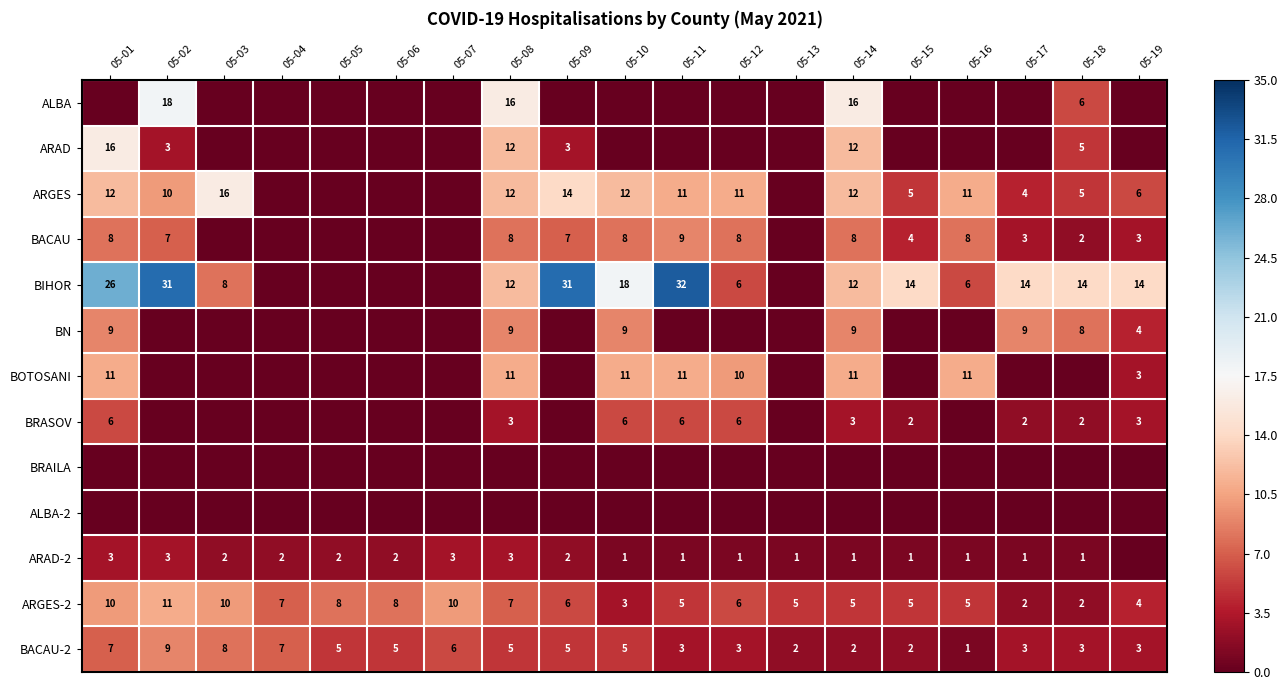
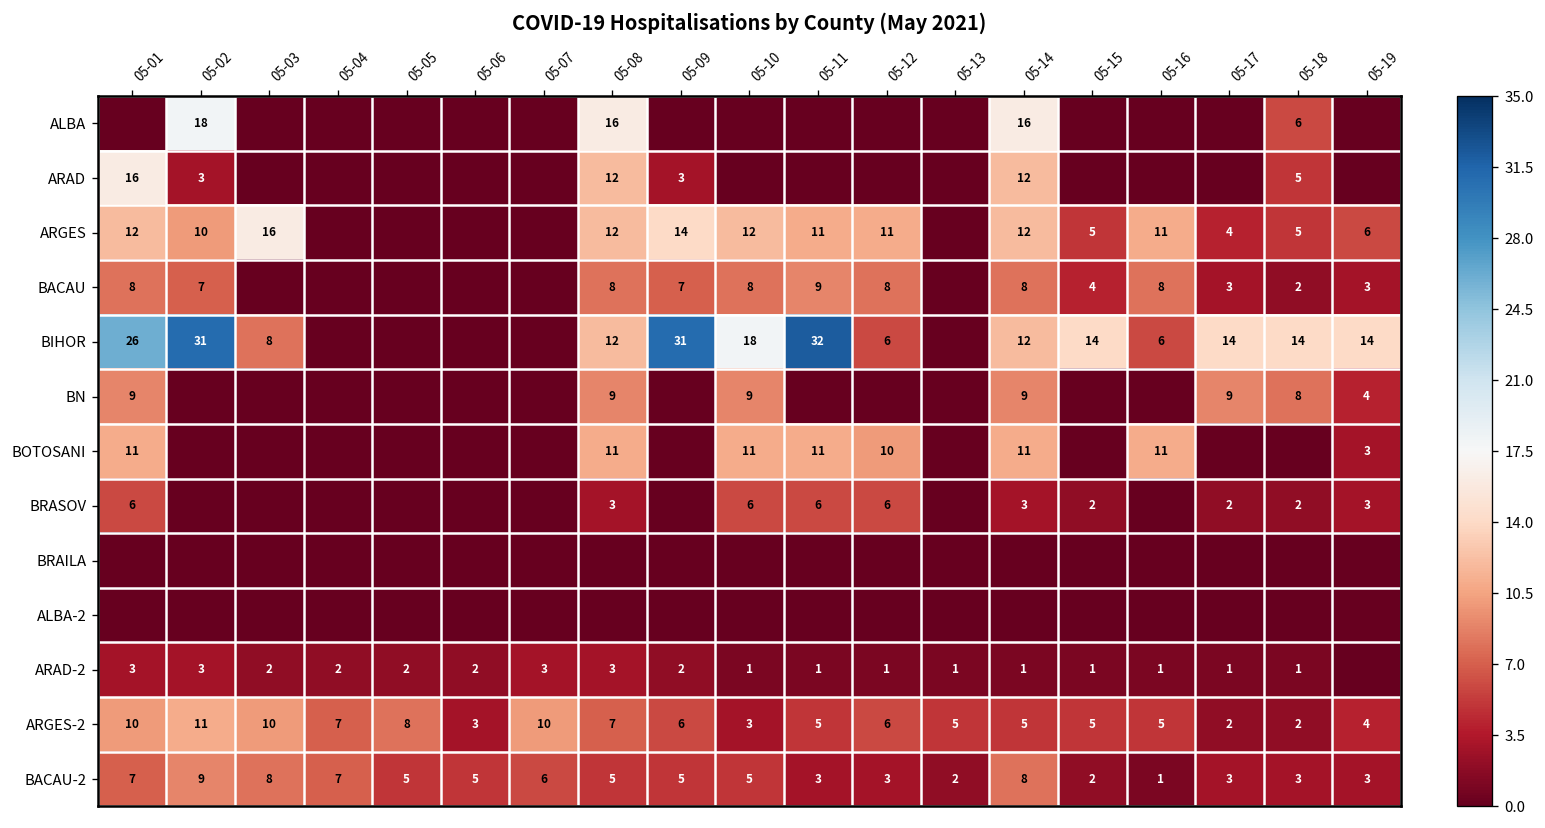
ARGES-2, 05-06: 8 -> 3
BACAU-2, 05-14: 2 -> 8
